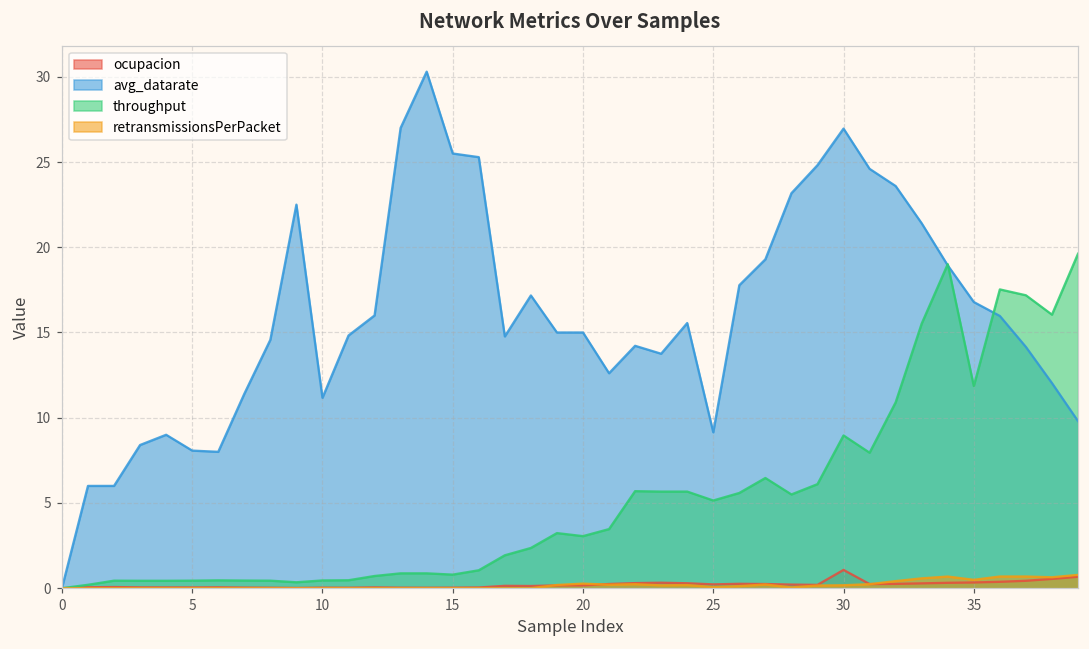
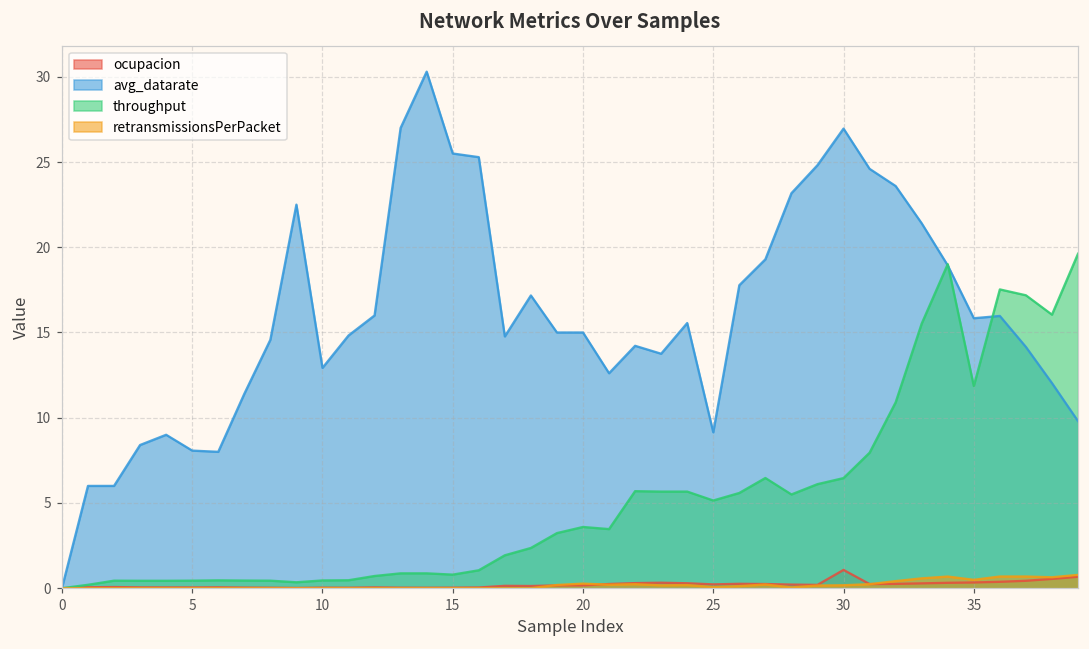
avg_datarate, 10: 11.2 -> 12.9
throughput, 20: 3.1 -> 3.6
throughput, 30: 9.0 -> 6.5
avg_datarate, 35: 16.8 -> 15.8
